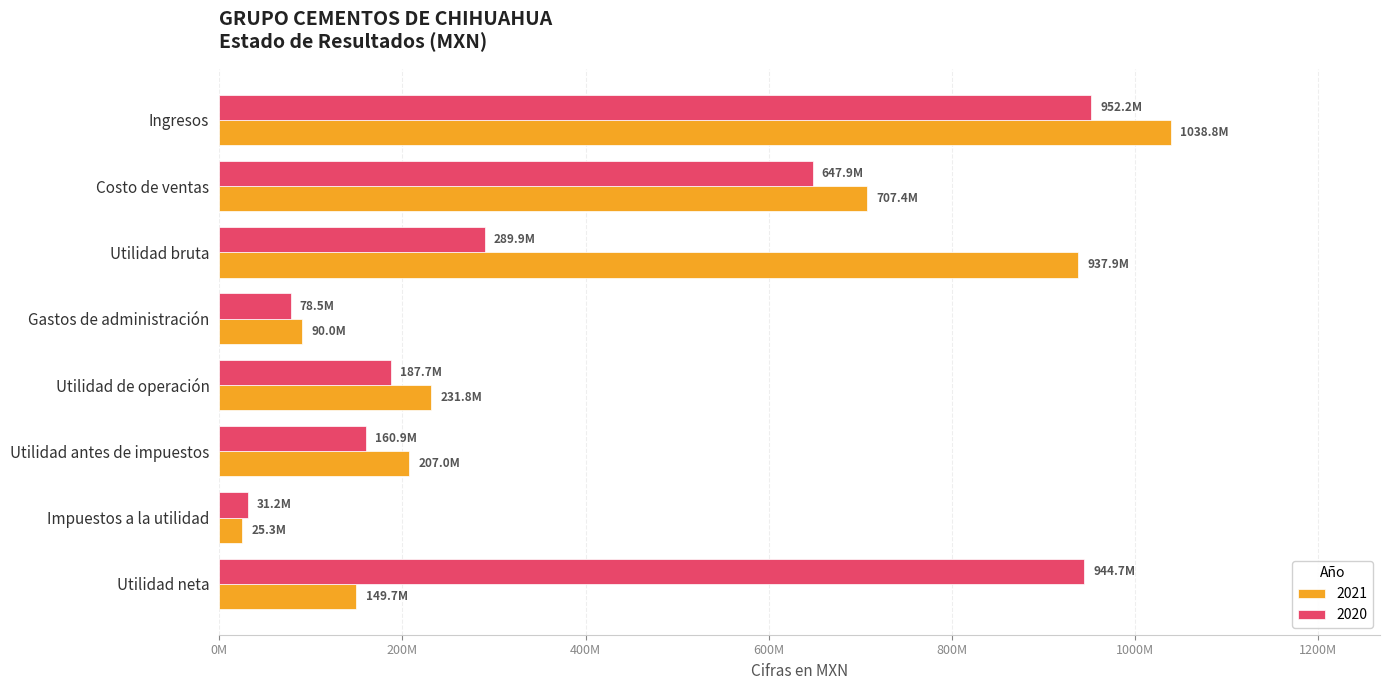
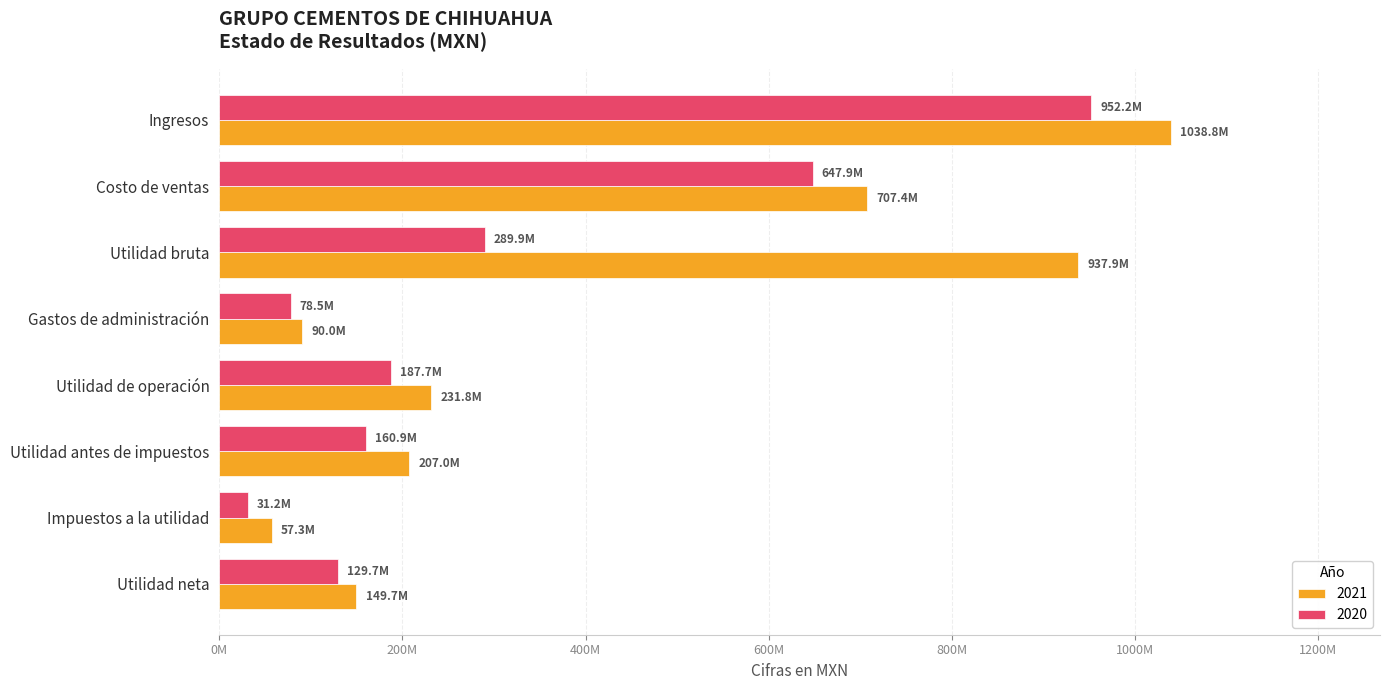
2021, Impuestos a la utilidad: 25.3M -> 57.3M
2020, Utilidad neta: 944.7M -> 129.7M
